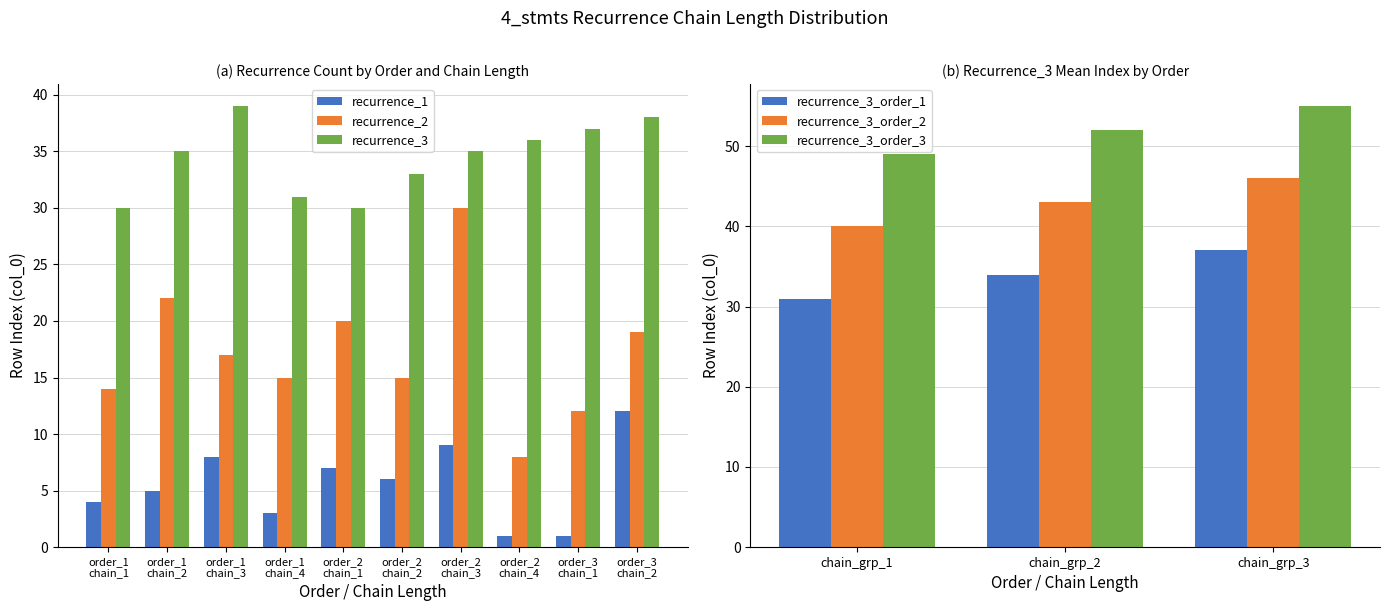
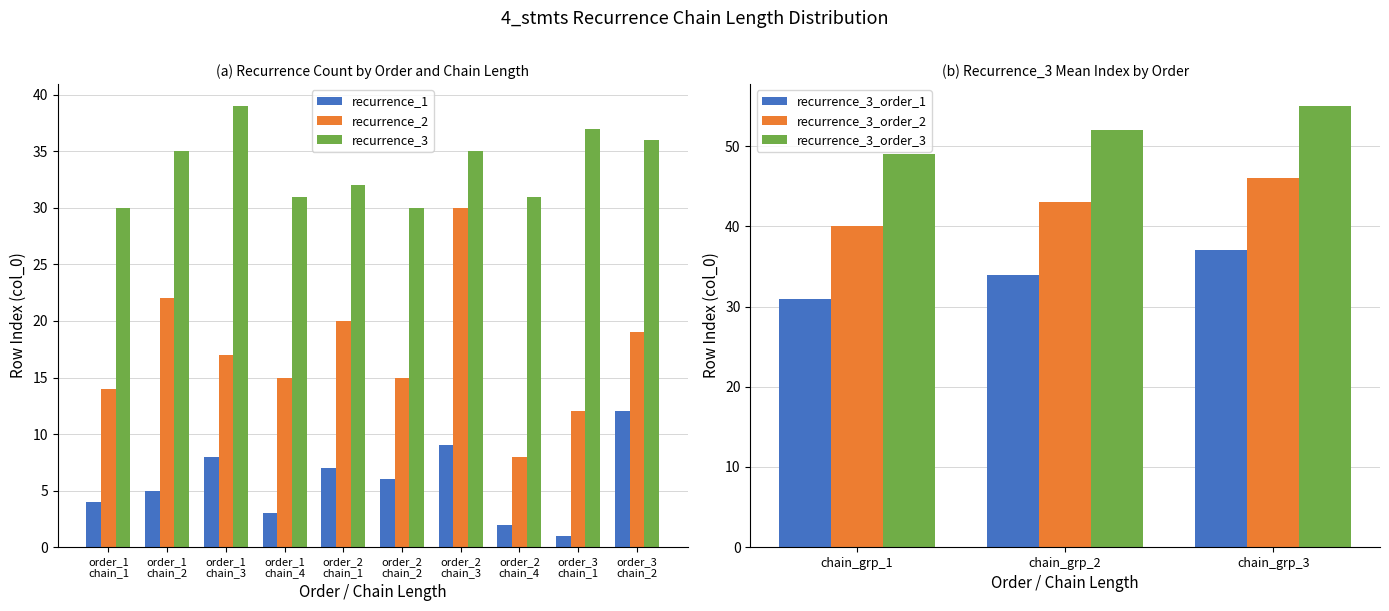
(a) Recurrence Count by Order and Chain Length, recurrence_3, order_2 chain_1: 30 -> 32
(a) Recurrence Count by Order and Chain Length, recurrence_3, order_2 chain_2: 33 -> 30
(a) Recurrence Count by Order and Chain Length, recurrence_1, order_2 chain_4: 1 -> 2
(a) Recurrence Count by Order and Chain Length, recurrence_3, order_2 chain_4: 36 -> 31
(a) Recurrence Count by Order and Chain Length, recurrence_3, order_3 chain_2: 38 -> 36
